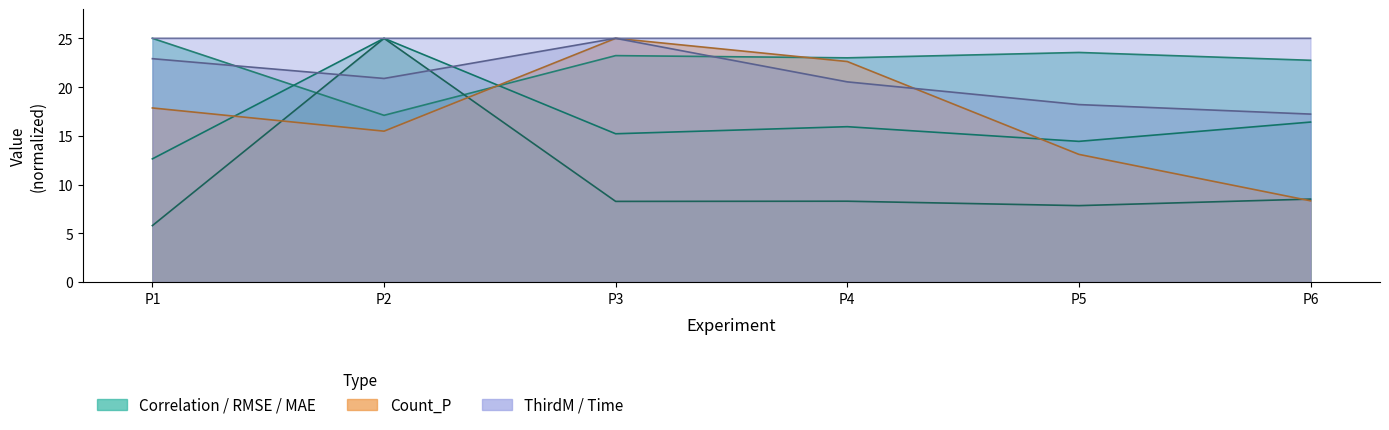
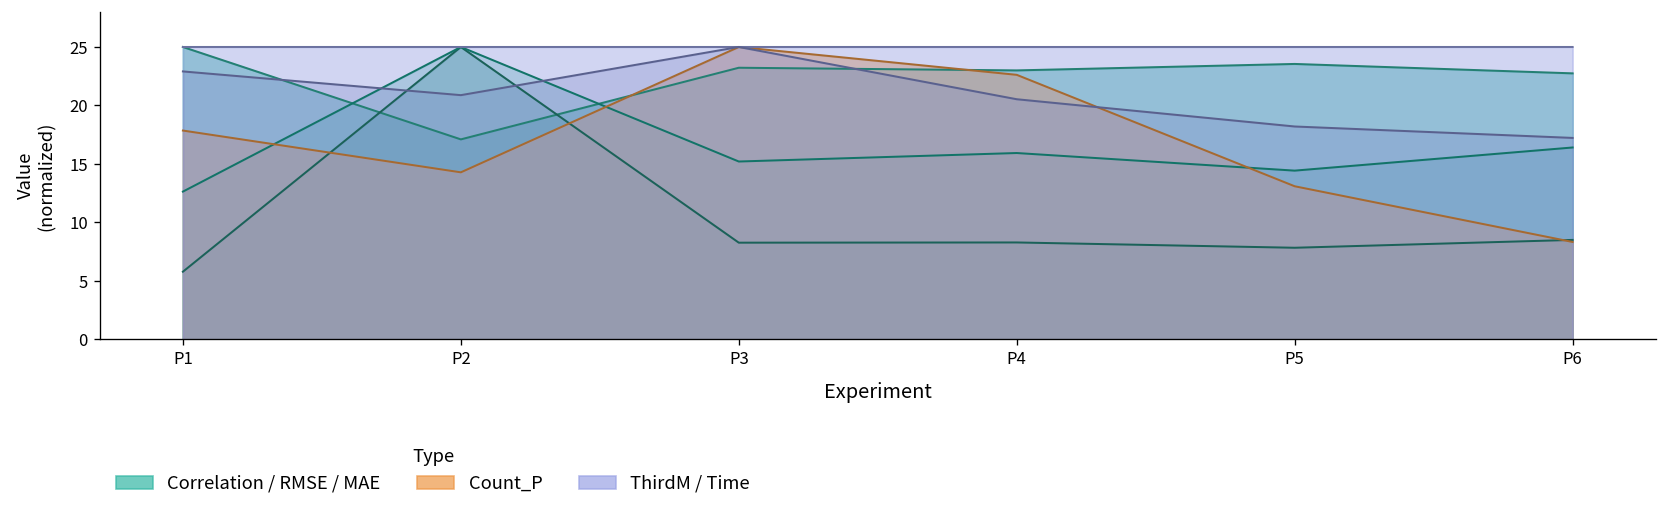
Count_P, P2: 15 -> 14
